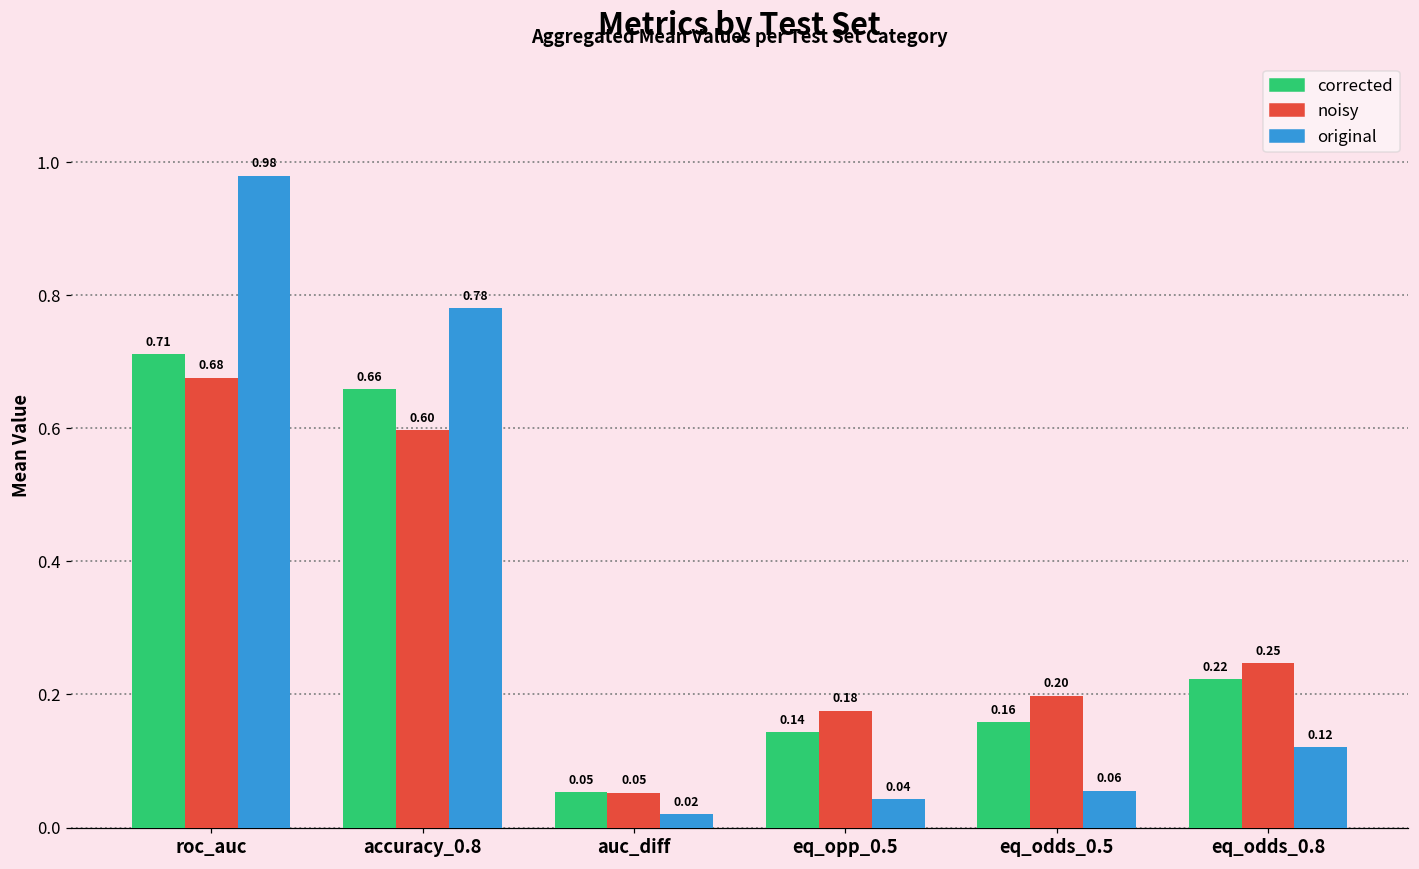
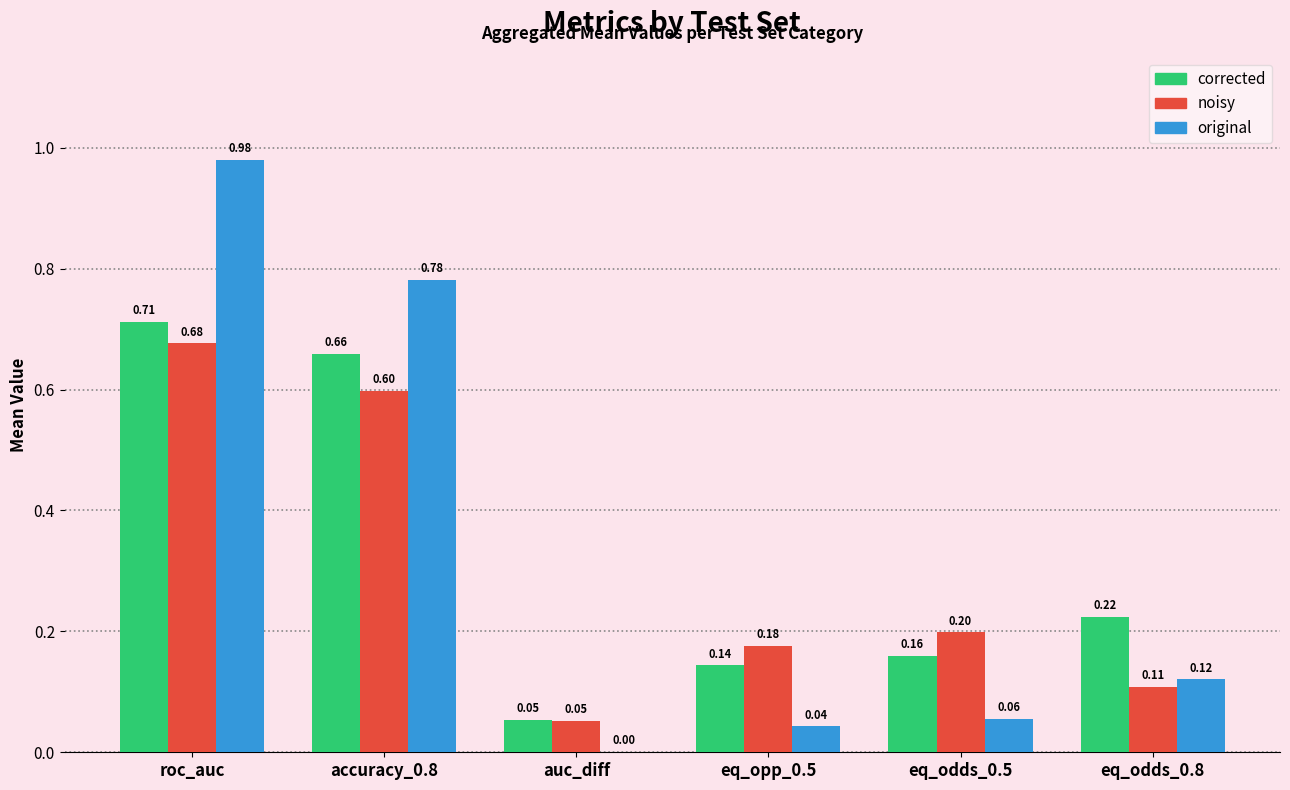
original, auc_diff: 0.02 -> 0.00
noisy, eq_odds_0.8: 0.25 -> 0.11
